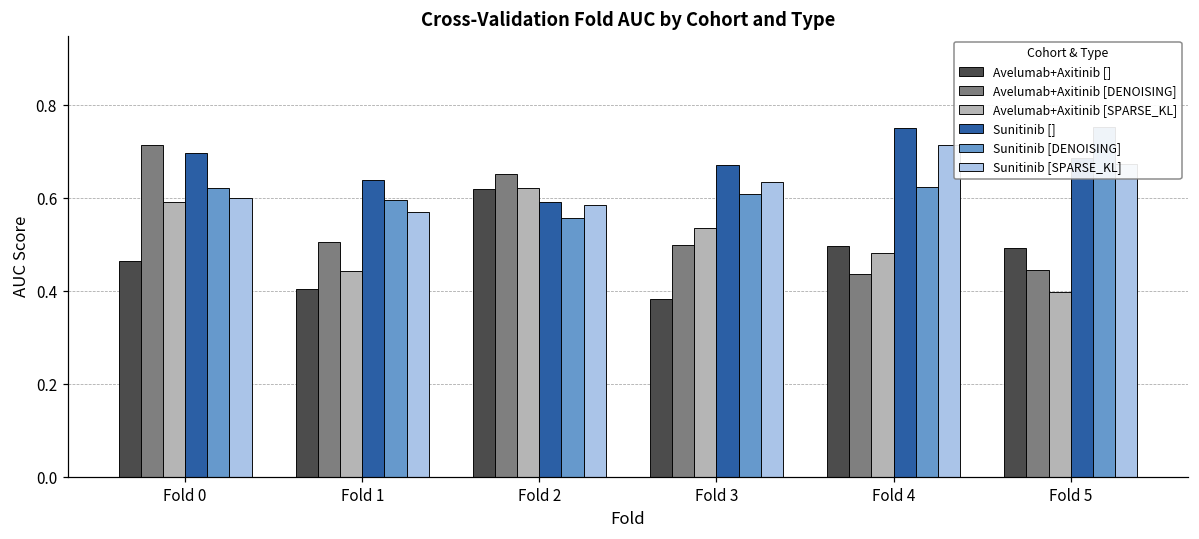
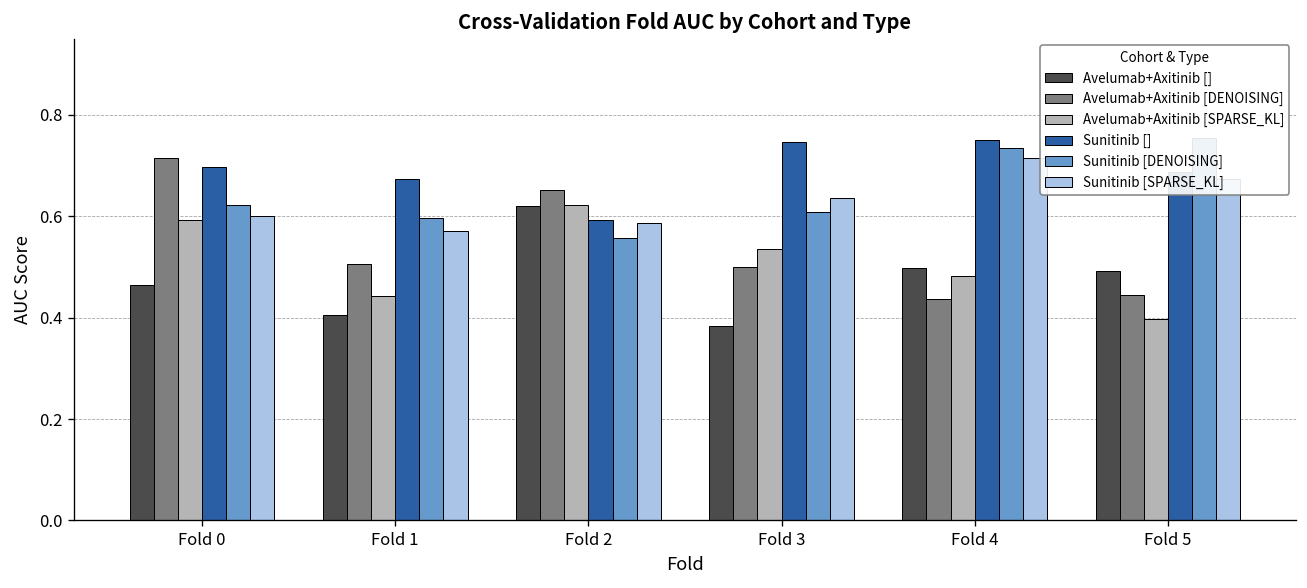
Sunitinib [], Fold 1: 0.64 -> 0.67
Sunitinib [], Fold 3: 0.67 -> 0.75
Sunitinib [DENOISING], Fold 4: 0.62 -> 0.73
